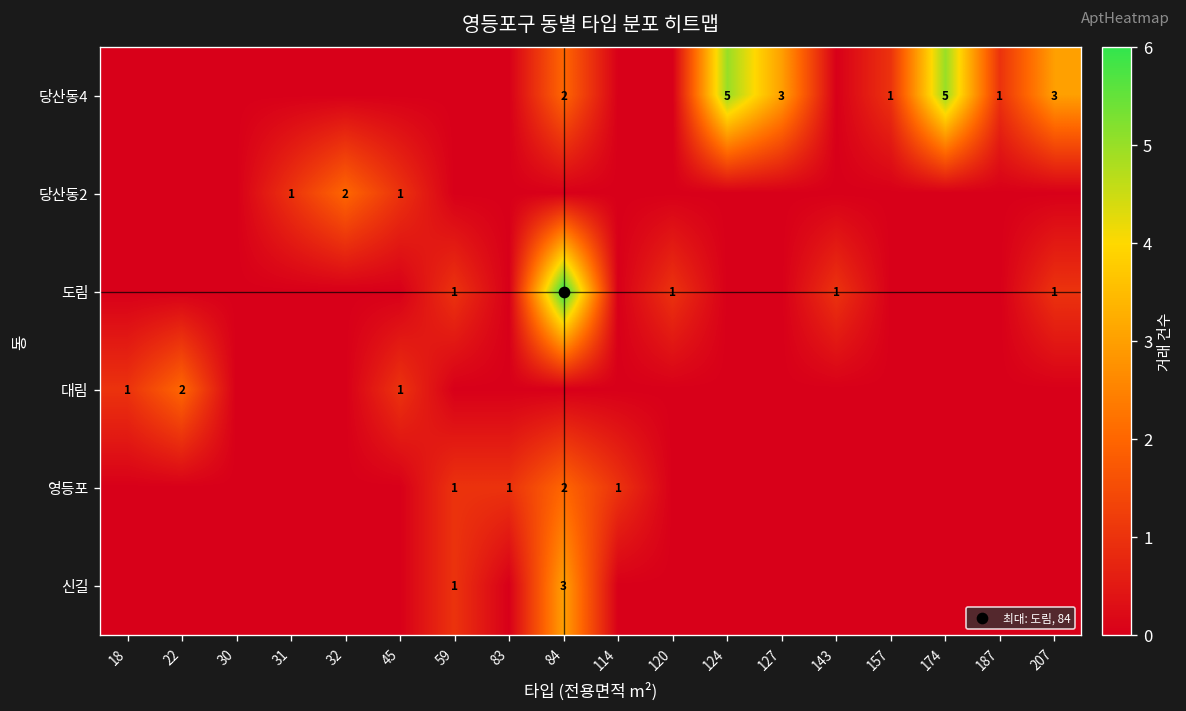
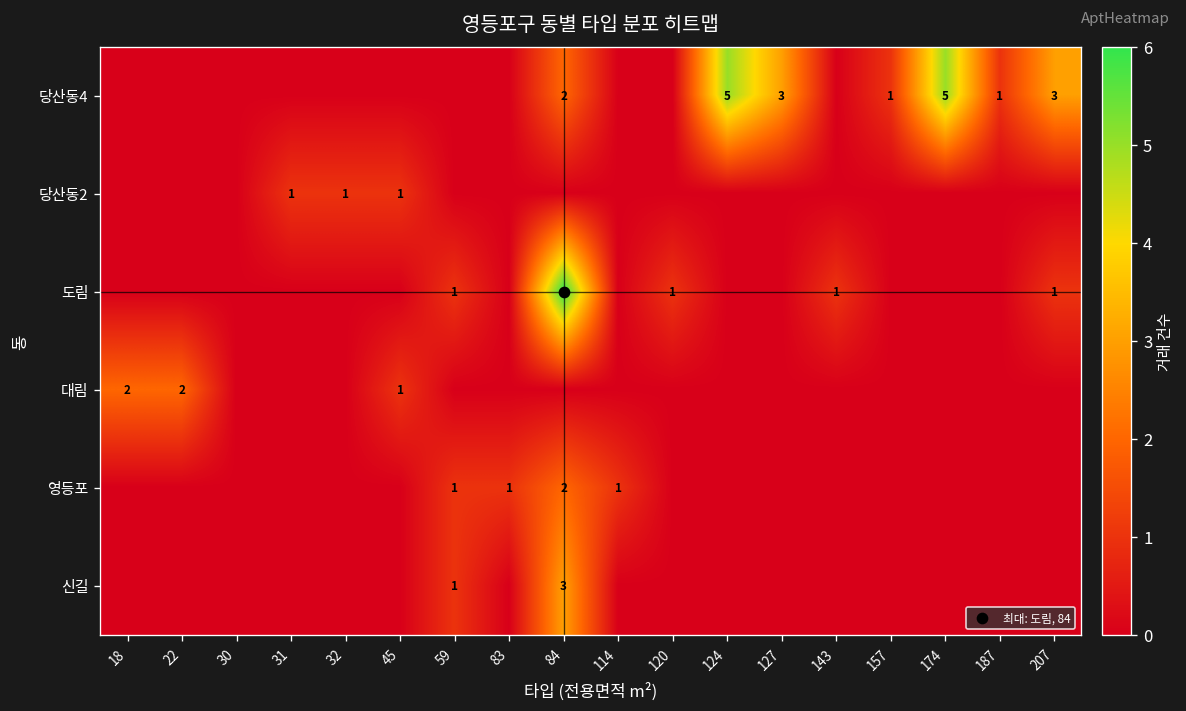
당산동2, 32: 2 -> 1
대림, 18: 1 -> 2
